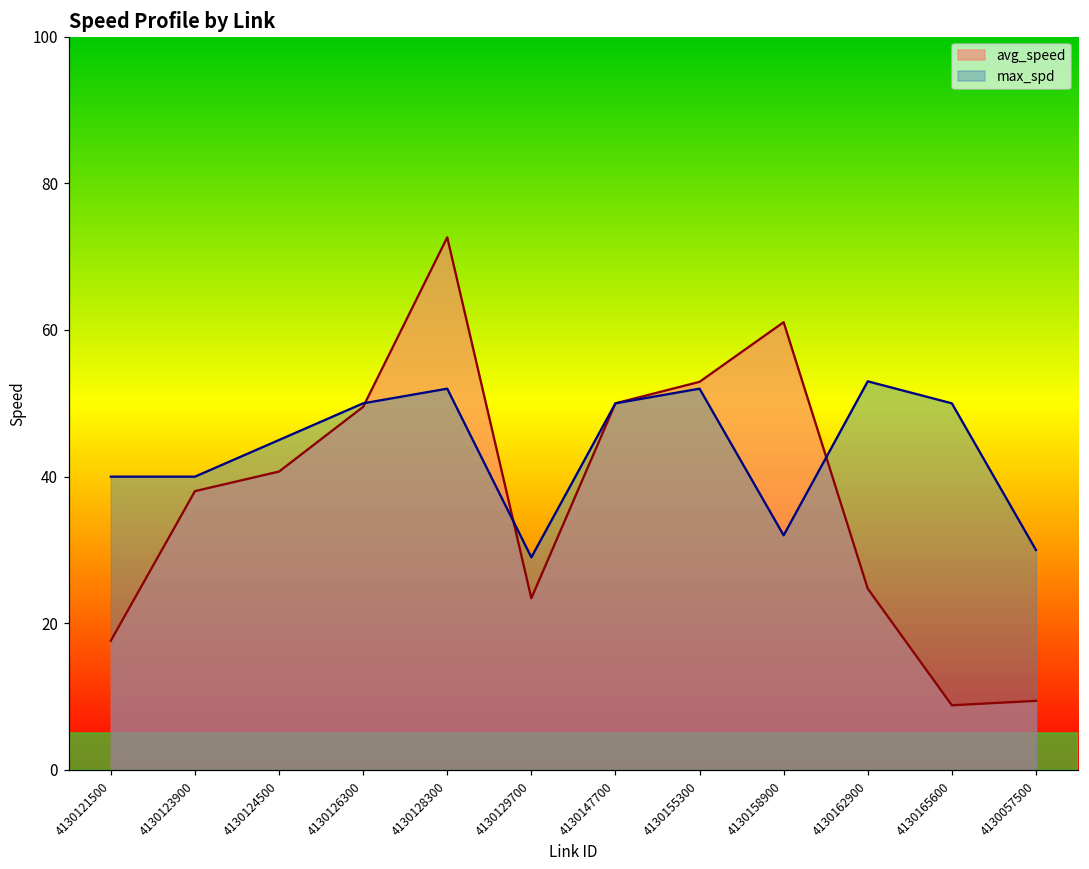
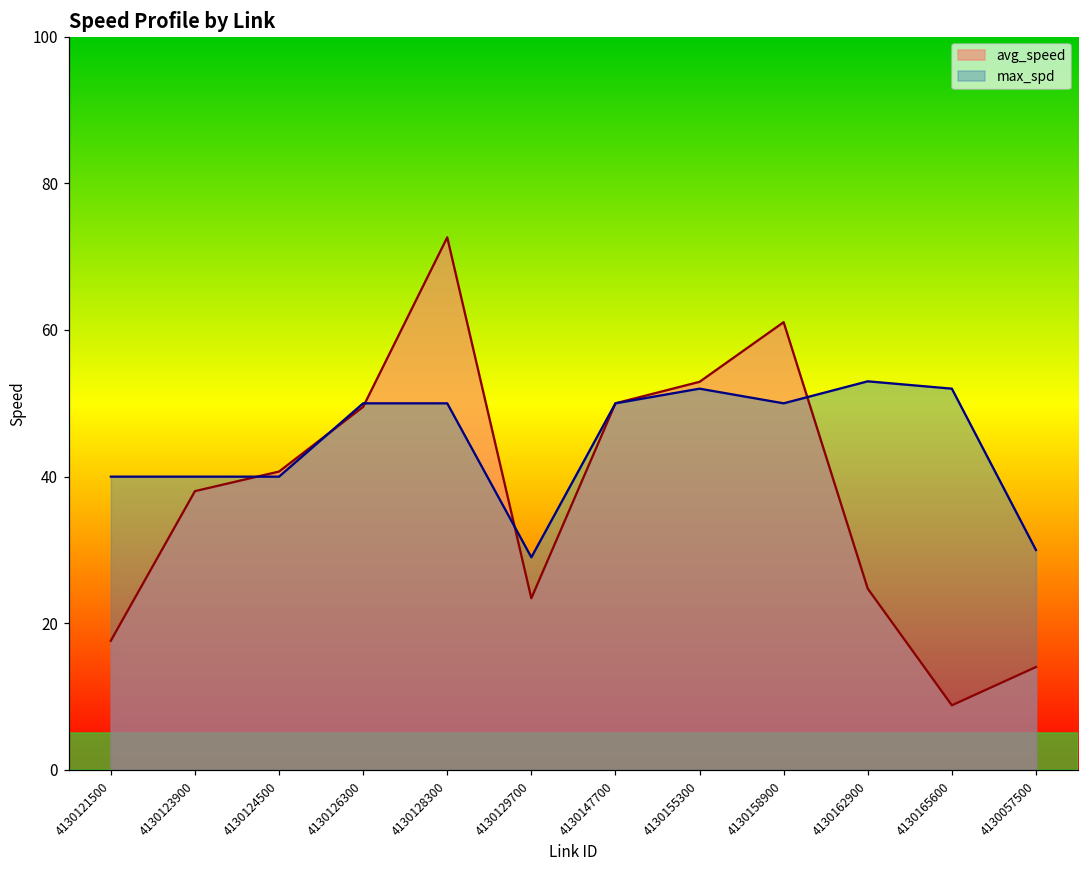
max_spd, 4130124500: 45 -> 40
max_spd, 4130128300: 52 -> 50
max_spd, 4130158900: 32 -> 50
max_spd, 4130165600: 50 -> 52
avg_speed, 4130057500: 9 -> 14
